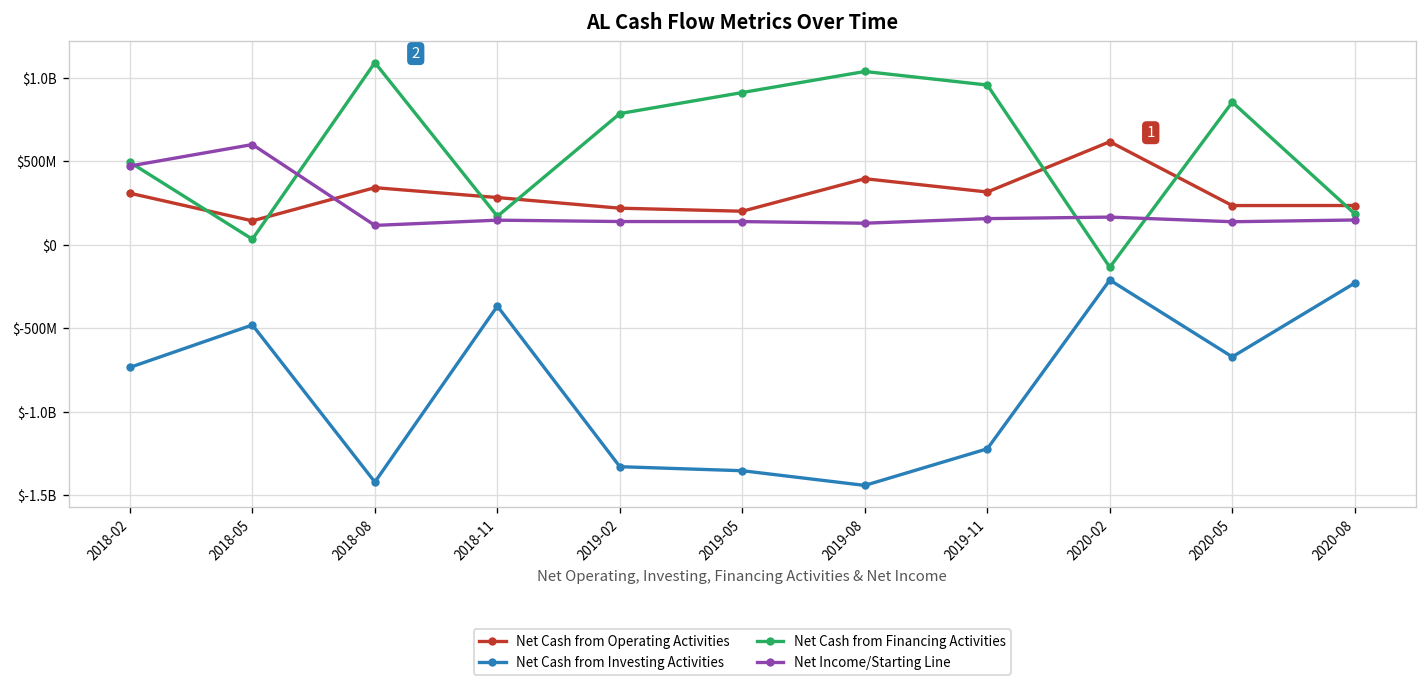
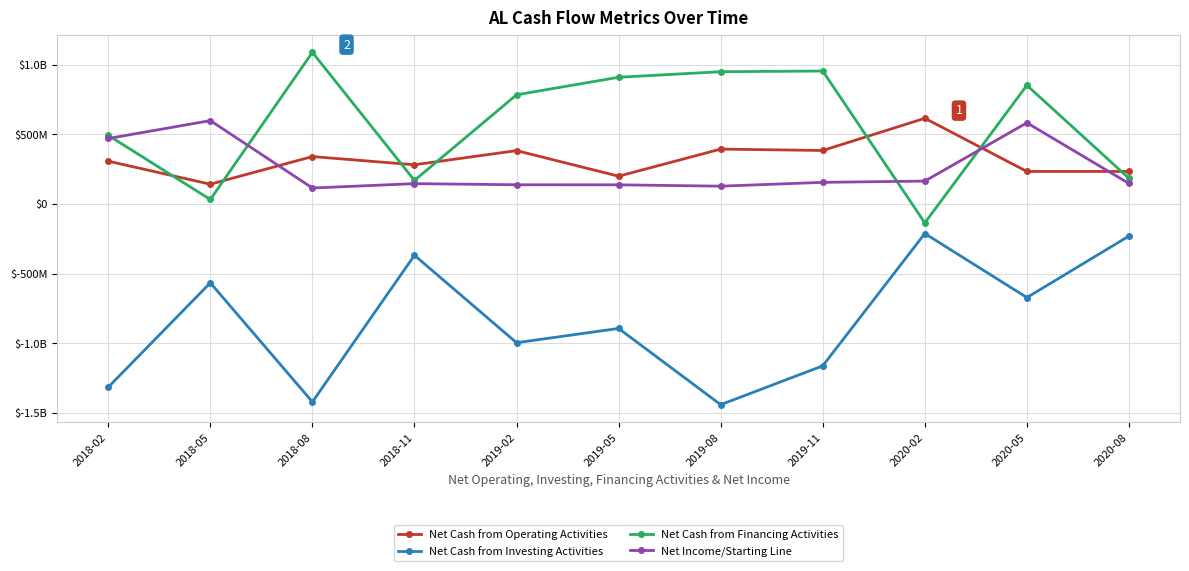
Net Cash from Investing Activities, 2018-02: $-740000000 -> $-1320000000
Net Cash from Investing Activities, 2018-05: $-480000000 -> $-570000000
Net Cash from Operating Activities, 2019-02: $220000000 -> $380000000
Net Cash from Investing Activities, 2019-02: $-1330000000 -> $-1000000000
Net Cash from Investing Activities, 2019-05: $-1350000000 -> $-890000000
Net Cash from Financing Activities, 2019-08: $1040000000 -> $950000000
Net Cash from Operating Activities, 2019-11: $320000000 -> $380000000
Net Cash from Investing Activities, 2019-11: $-1220000000 -> $-1160000000
Net Income/Starting Line, 2020-05: $140000000 -> $580000000
